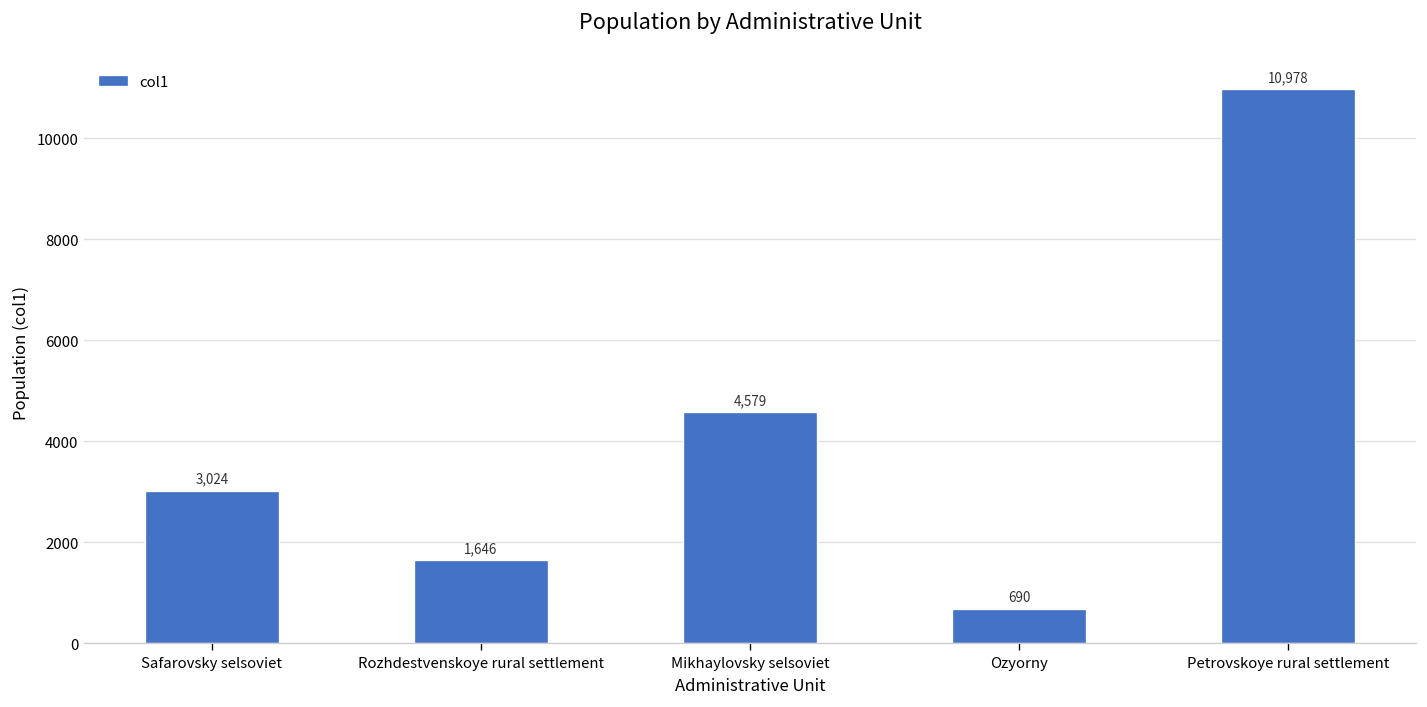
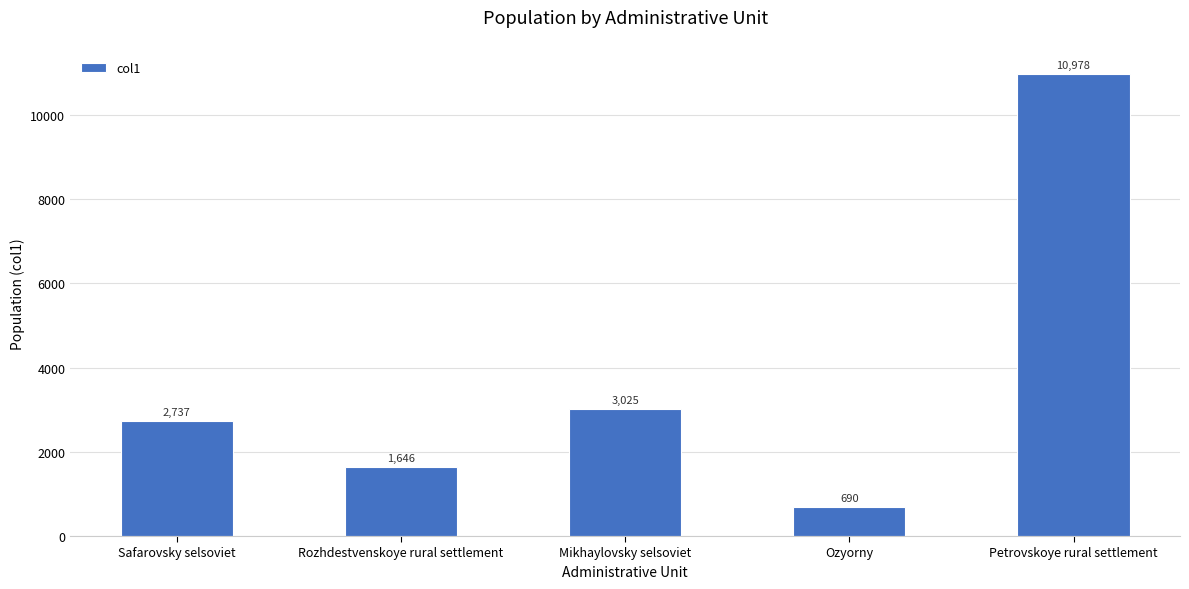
Safarovsky selsoviet: 3,024 -> 2,737
Mikhaylovsky selsoviet: 4,579 -> 3,025
